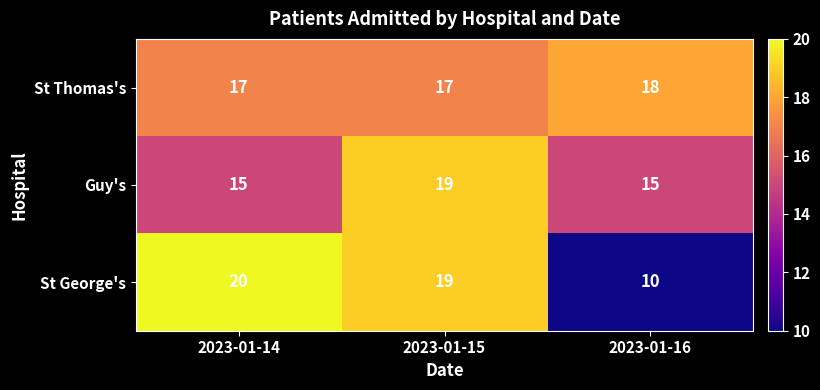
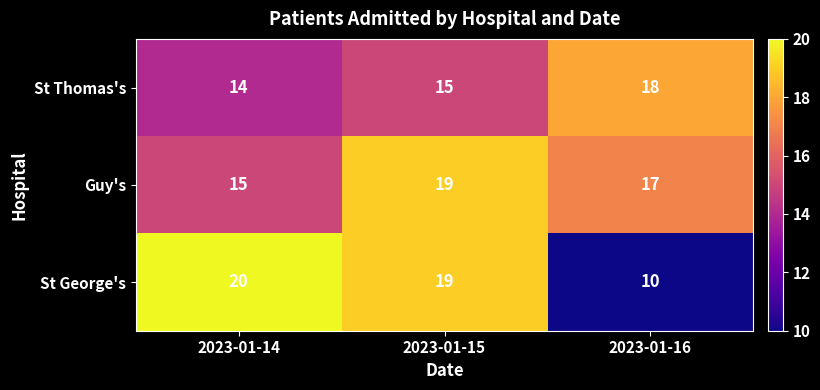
St Thomas's, 2023-01-14: 17 -> 14
St Thomas's, 2023-01-15: 17 -> 15
Guy's, 2023-01-16: 15 -> 17
